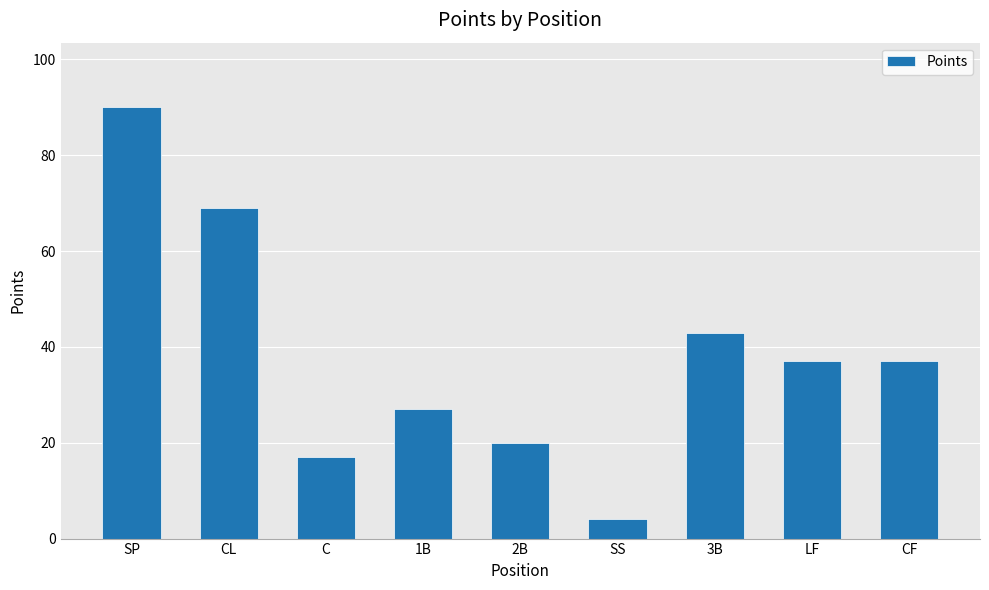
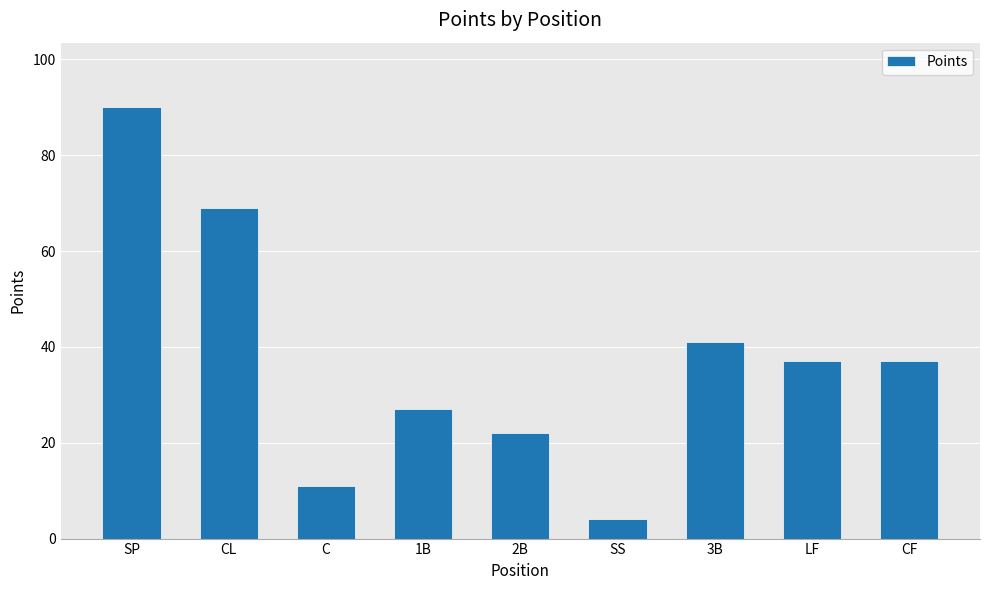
C: 17 -> 11
2B: 20 -> 22
3B: 43 -> 41
